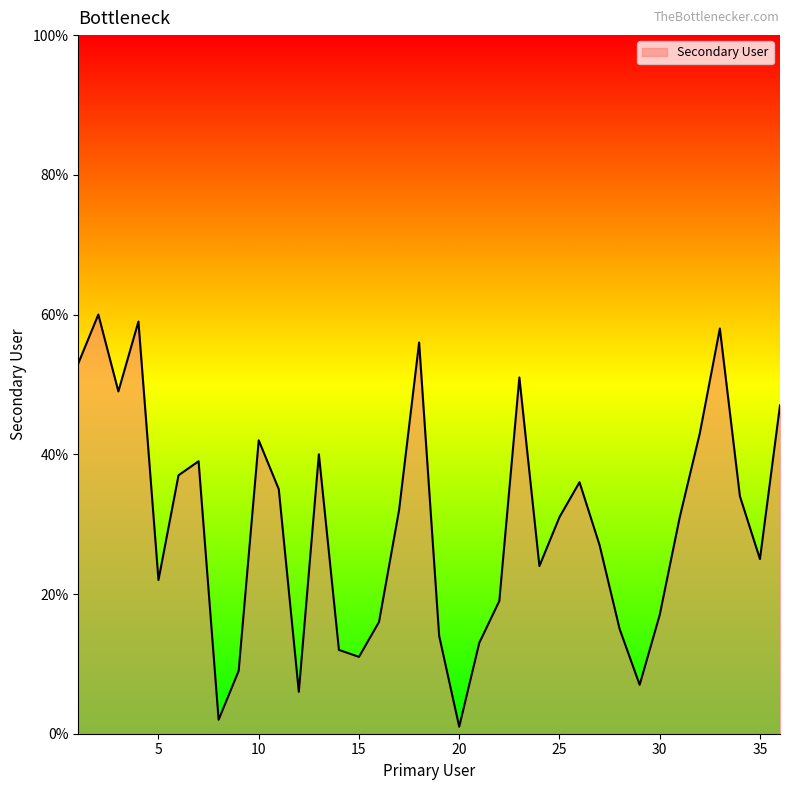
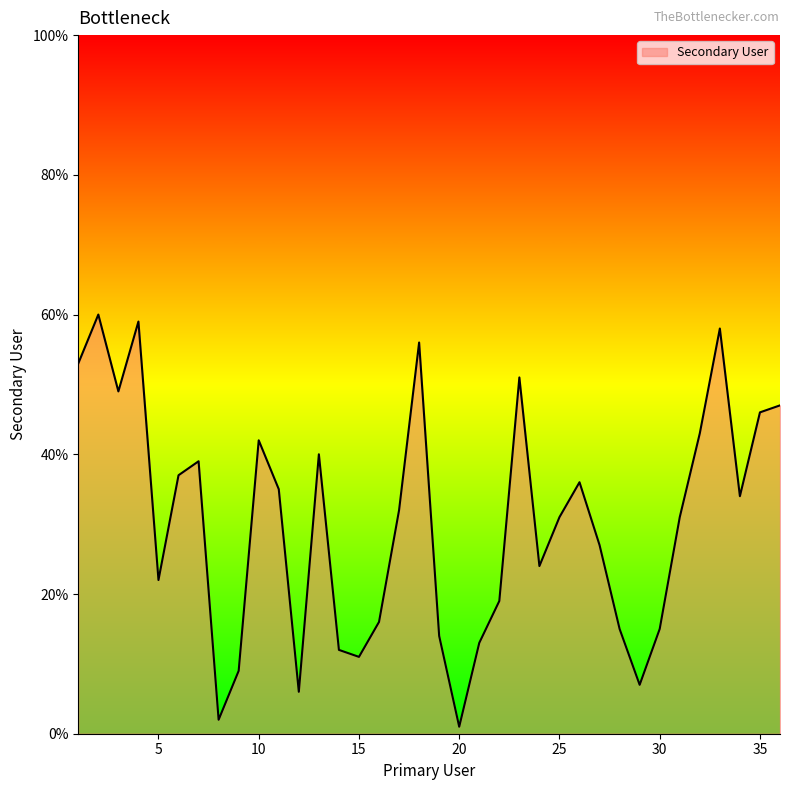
30: 17% -> 15%
35: 25% -> 46%
